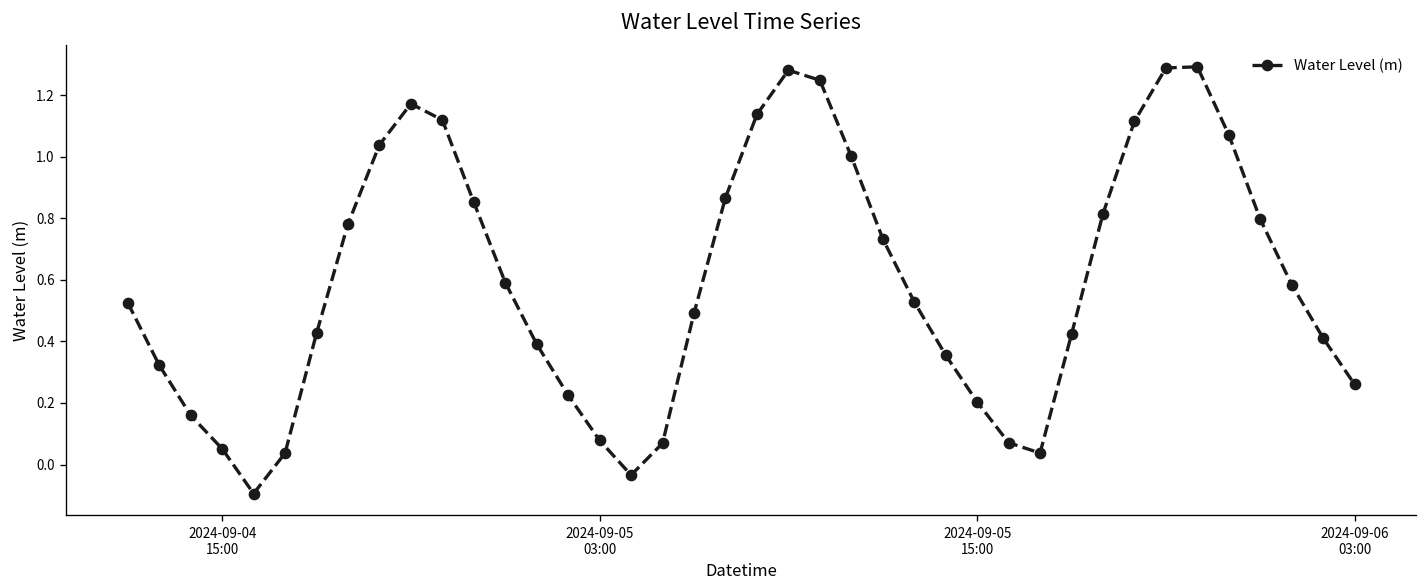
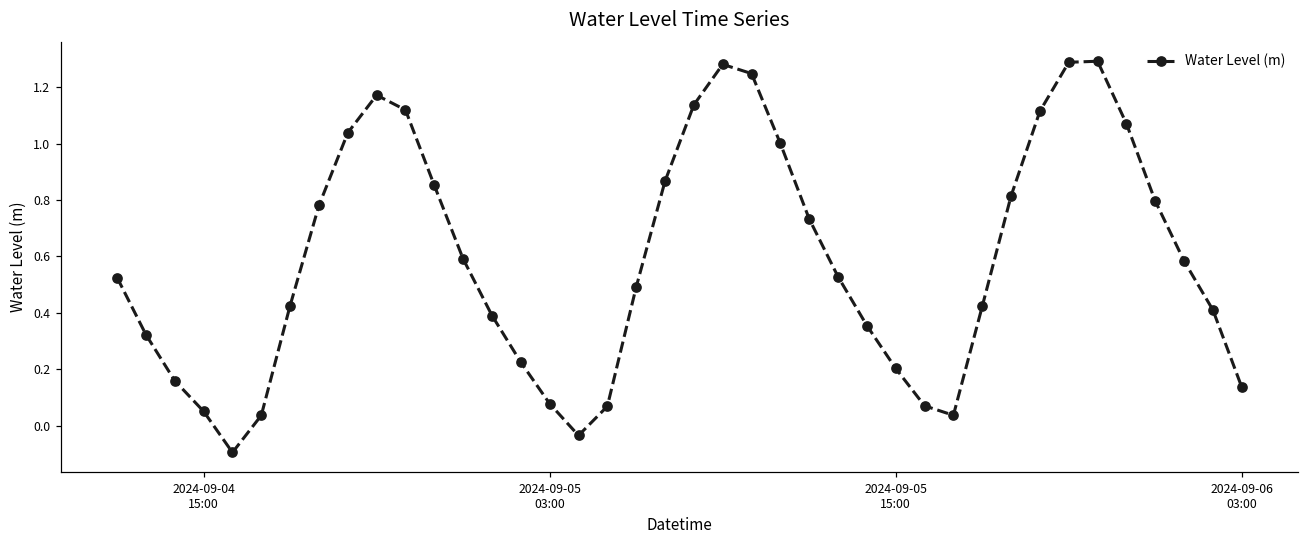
2024-09-06 03:00: 0.26 -> 0.14
